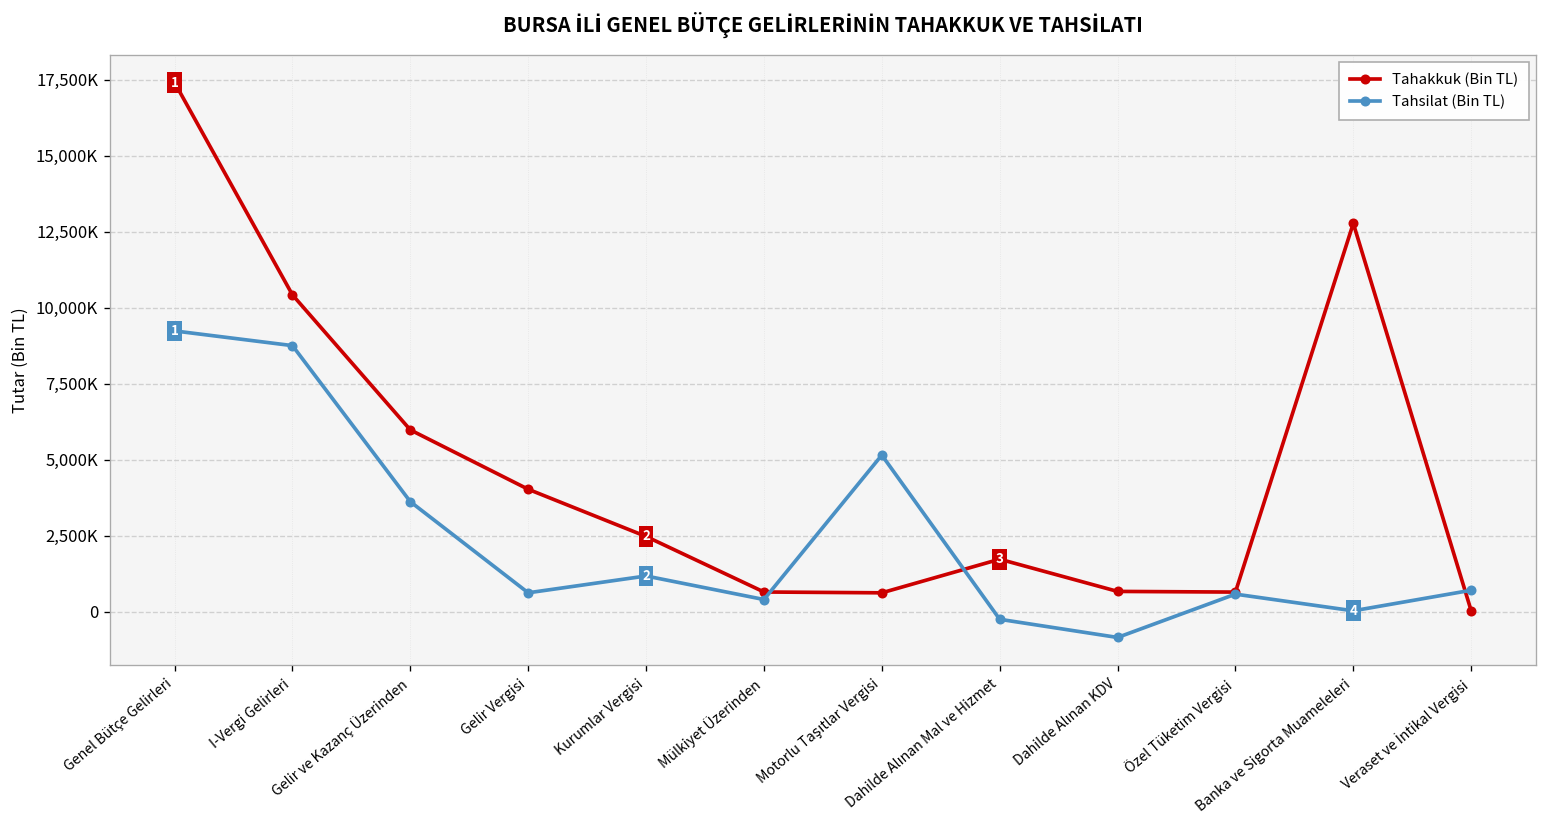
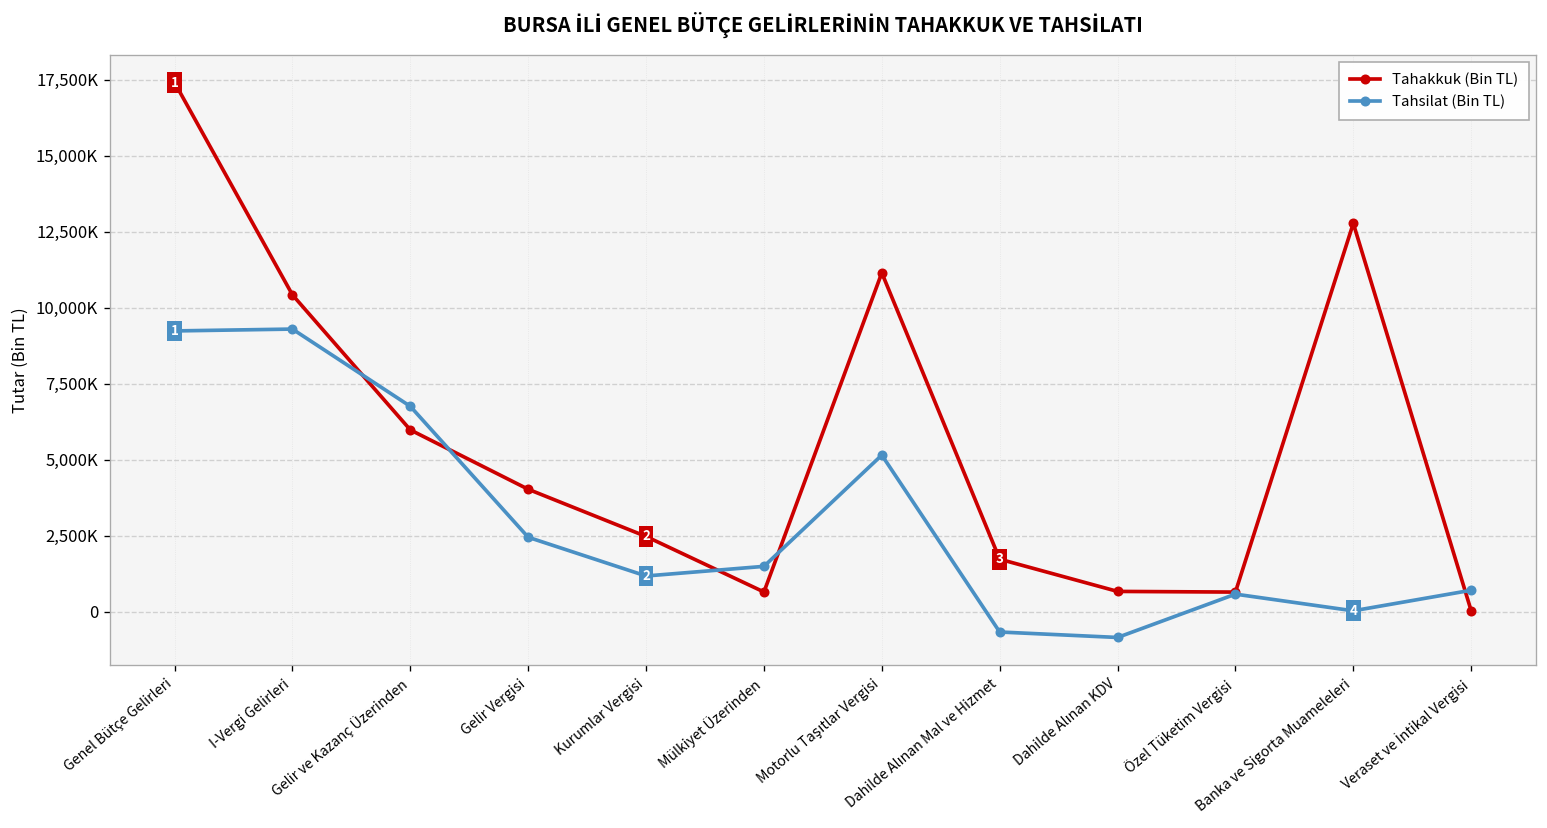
Tahsilat (Bin TL), I-Vergi Gelirleri: 8,800,000 -> 9,300,000
Tahsilat (Bin TL), Gelir ve Kazanç Üzerinden: 3,600,000 -> 6,800,000
Tahsilat (Bin TL), Gelir Vergisi: 600,000 -> 2,400,000
Tahsilat (Bin TL), Mülkiyet Üzerinden: 400,000 -> 1,500,000
Tahakkuk (Bin TL), Motorlu Taşıtlar Vergisi: 600,000 -> 11,100,000
Tahsilat (Bin TL), Dahilde Alınan Mal ve Hizmet: -300,000 -> -700,000
